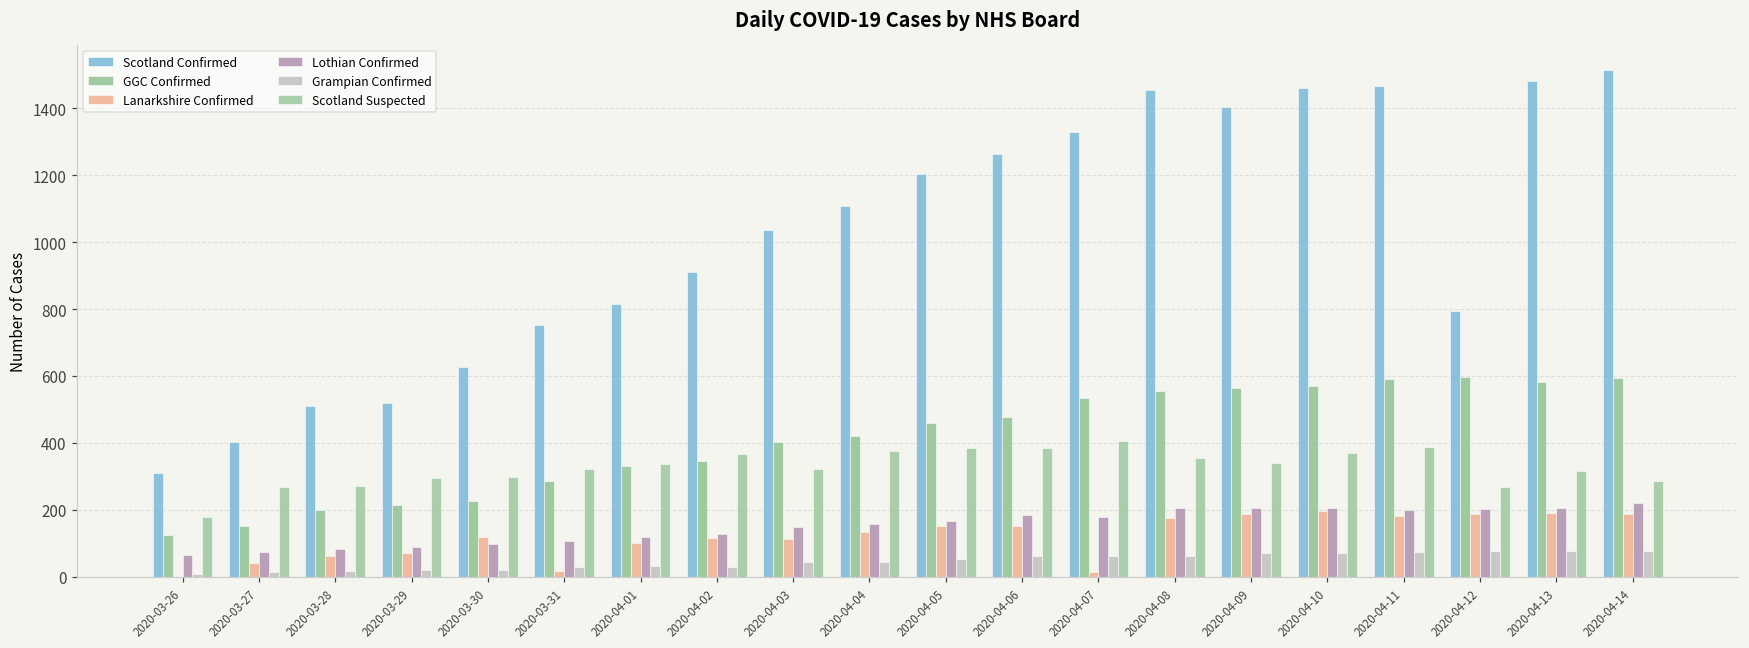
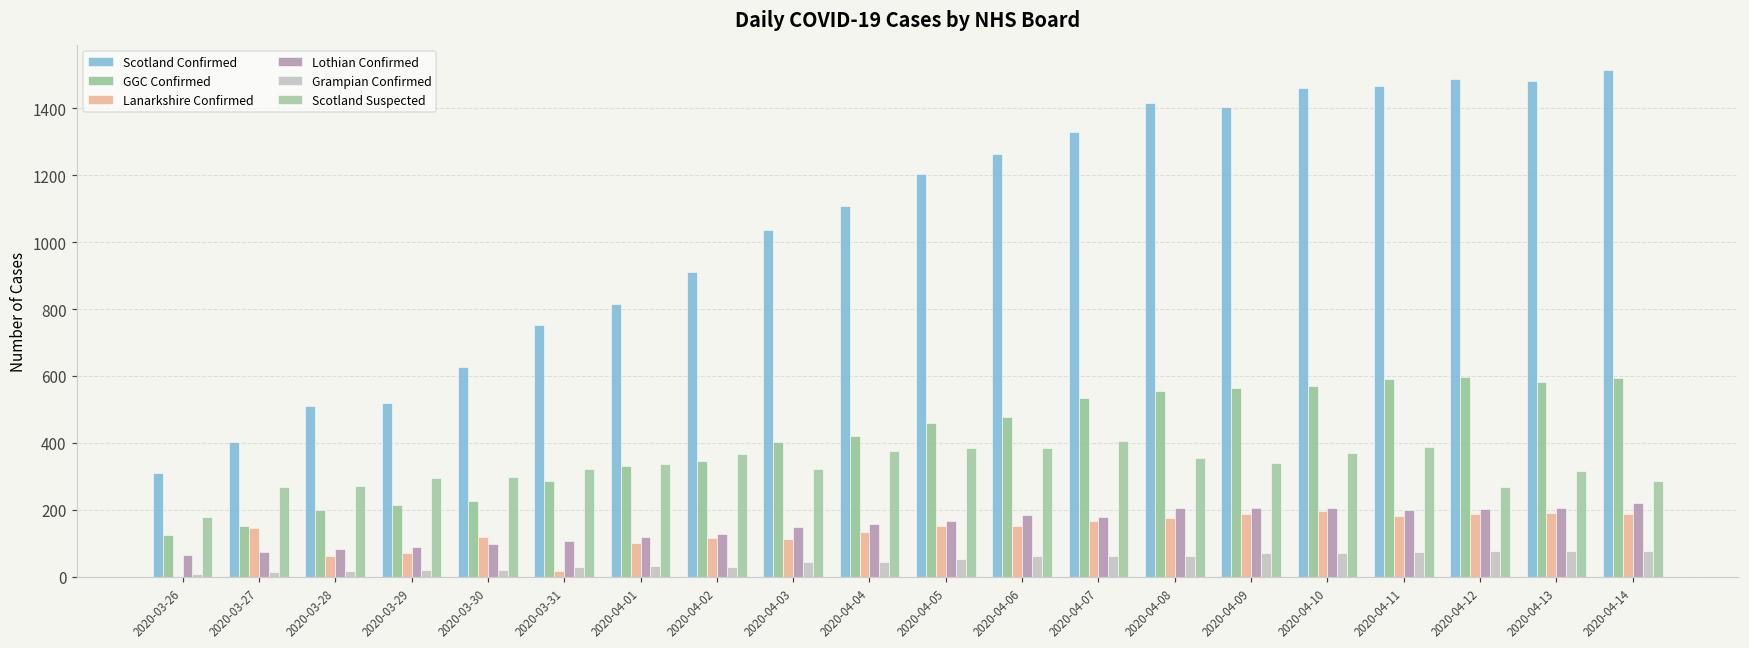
Lanarkshire Confirmed, 2020-03-27: 40 -> 150
Lanarkshire Confirmed, 2020-04-07: 20 -> 170
Scotland Confirmed, 2020-04-08: 1460 -> 1420
Scotland Confirmed, 2020-04-12: 800 -> 1490
